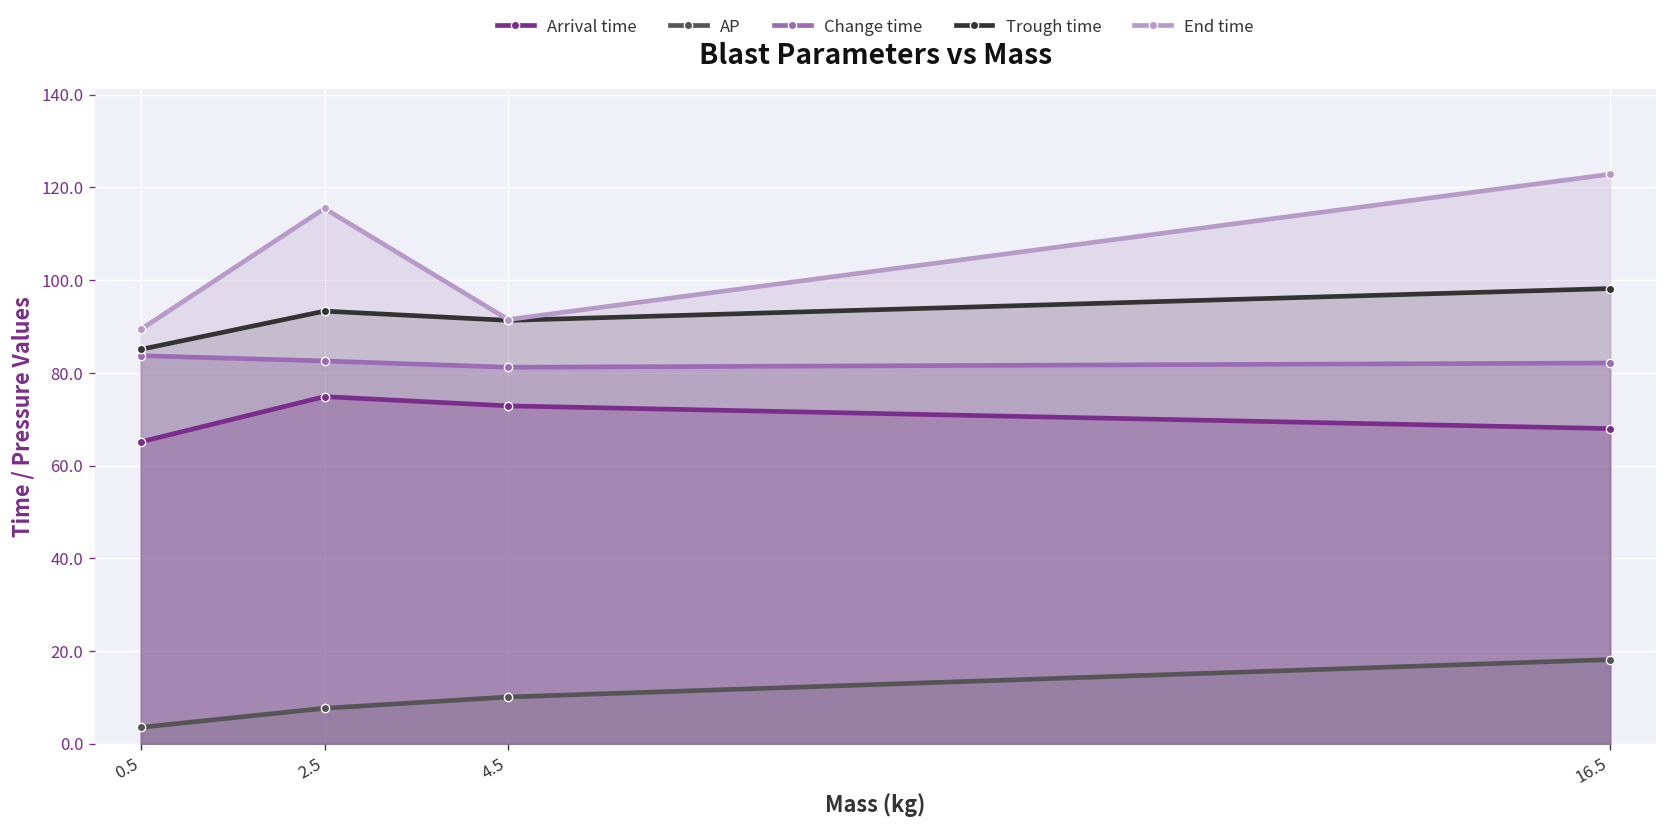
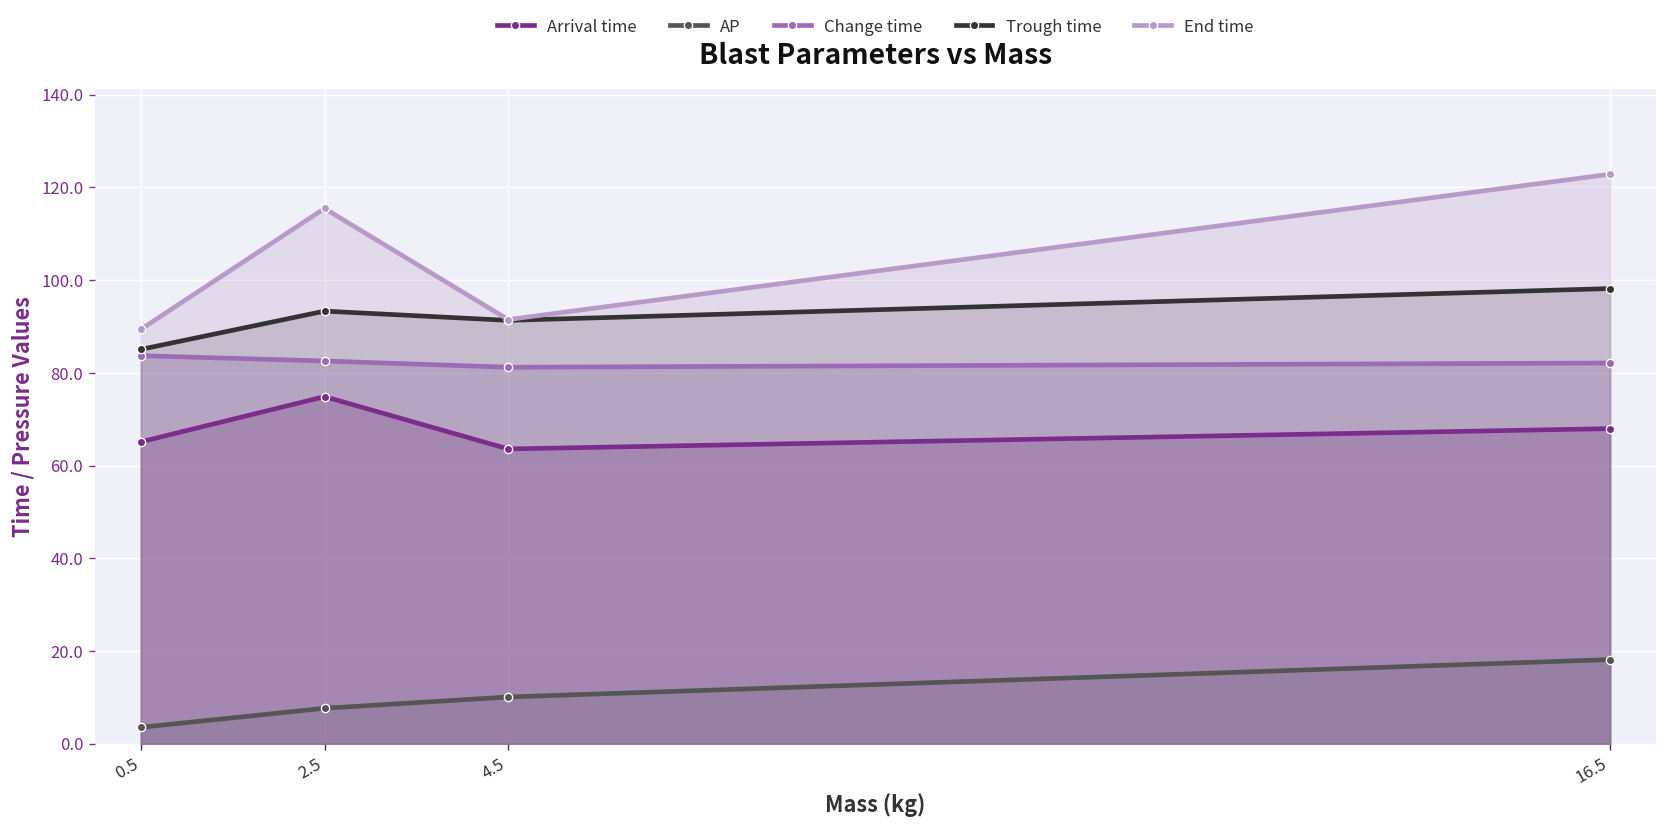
Arrival time, 4.5: 73 -> 64
